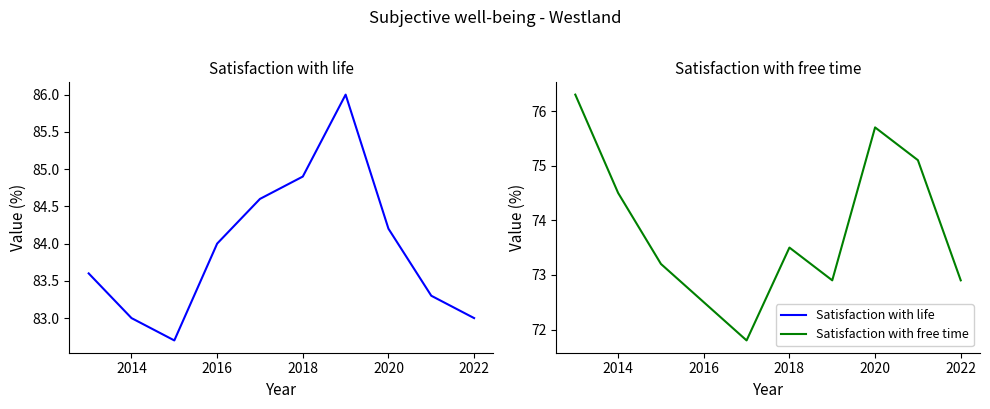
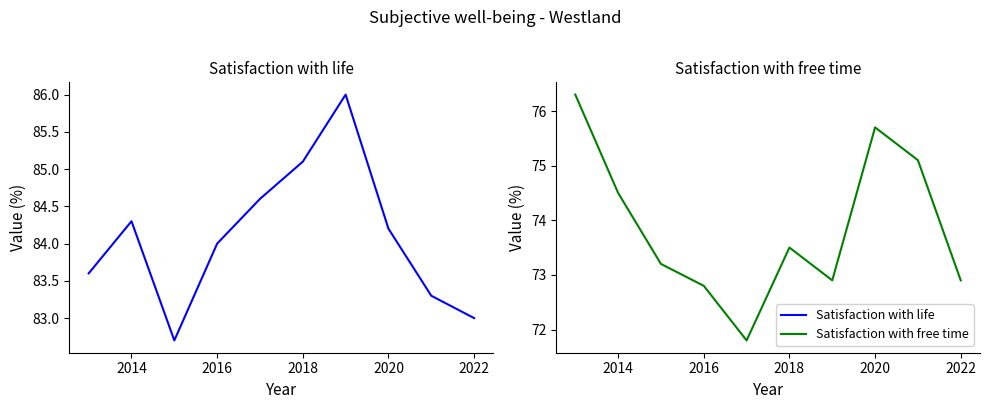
Satisfaction with life, 2014: 83.0 -> 84.3
Satisfaction with life, 2018: 84.9 -> 85.1
Satisfaction with free time, 2016: 72.5 -> 72.8
